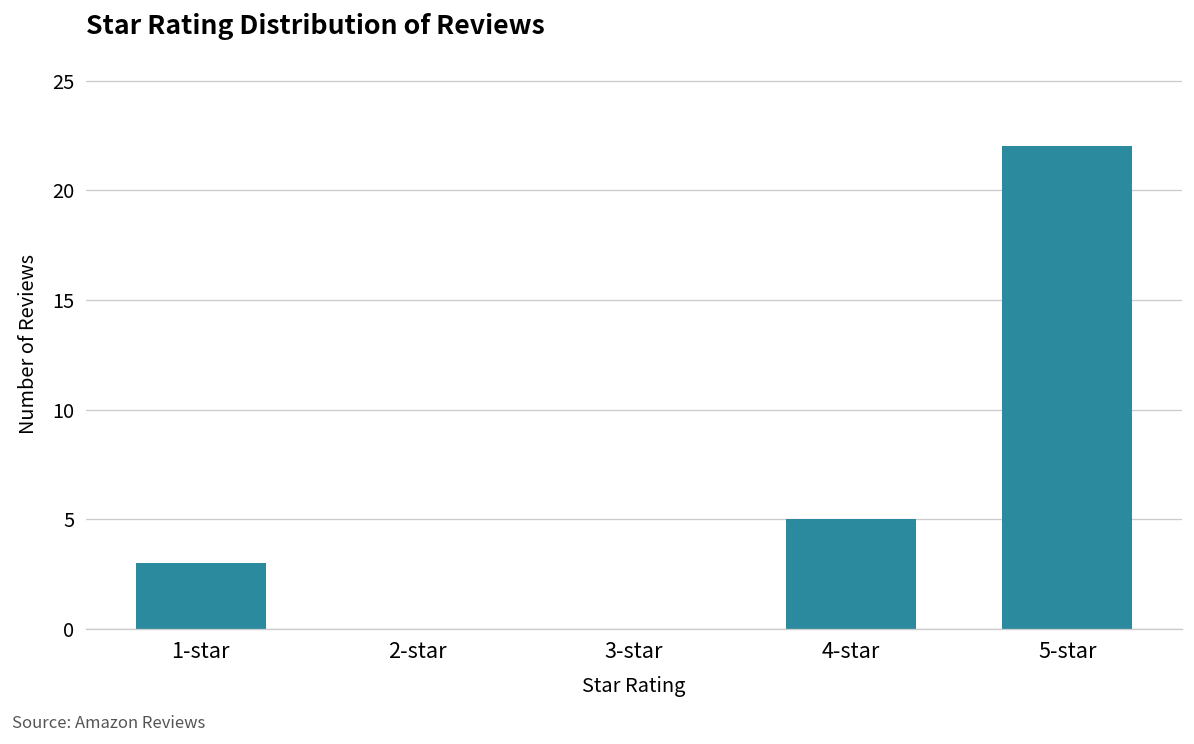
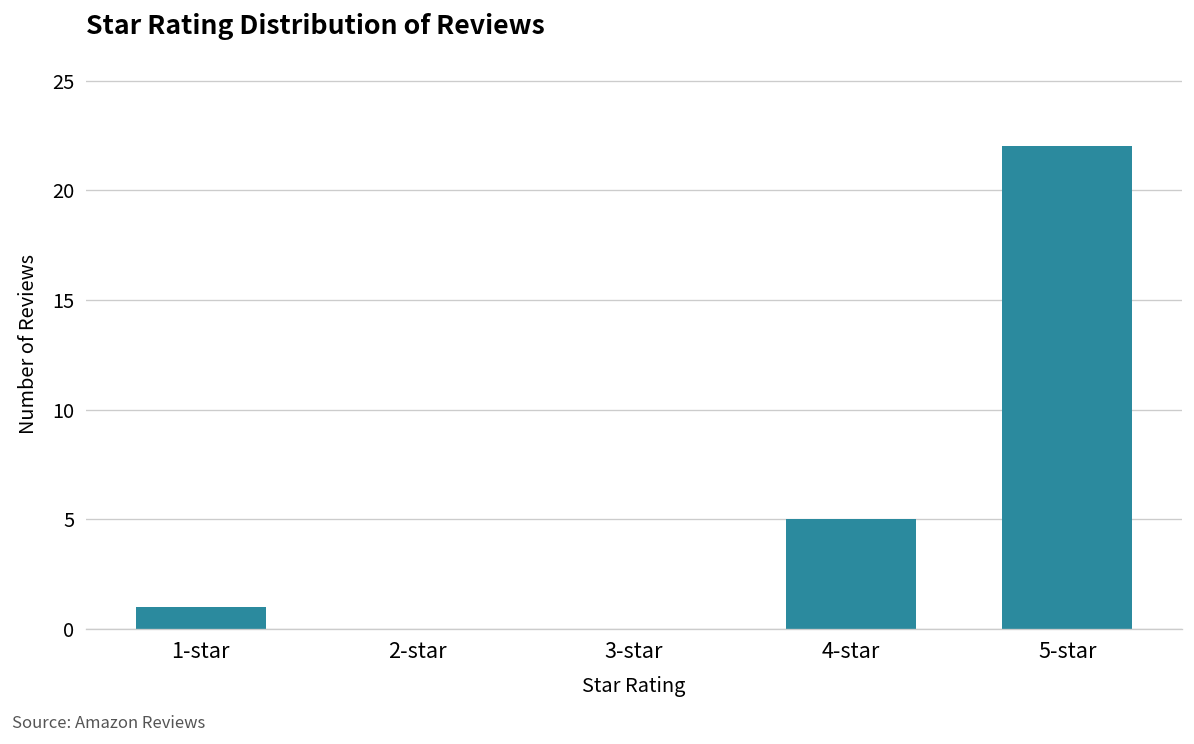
1-star: 3 -> 1
